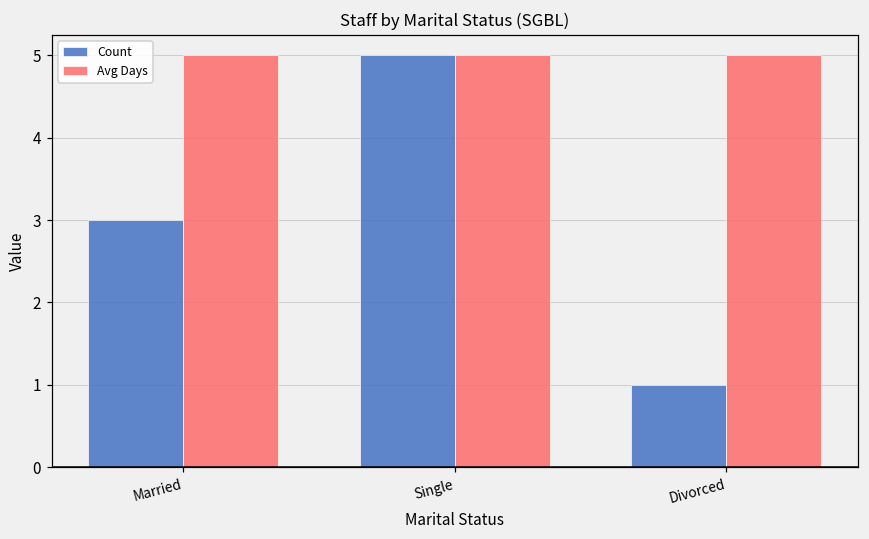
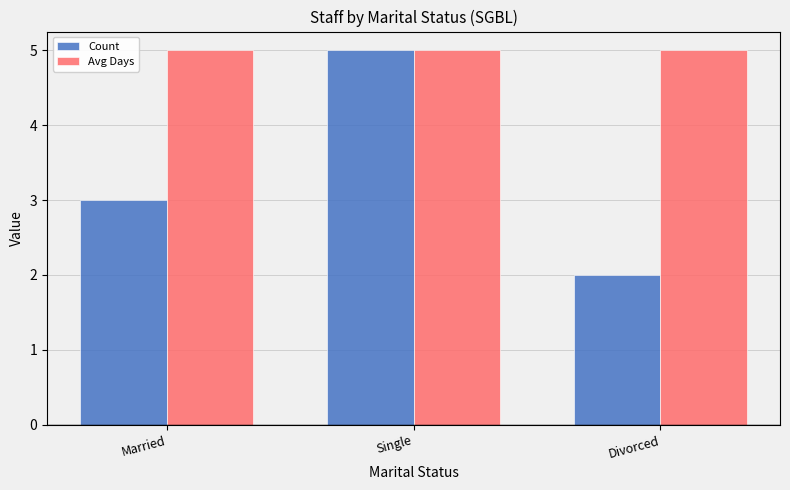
Count, Divorced: 1 -> 2
